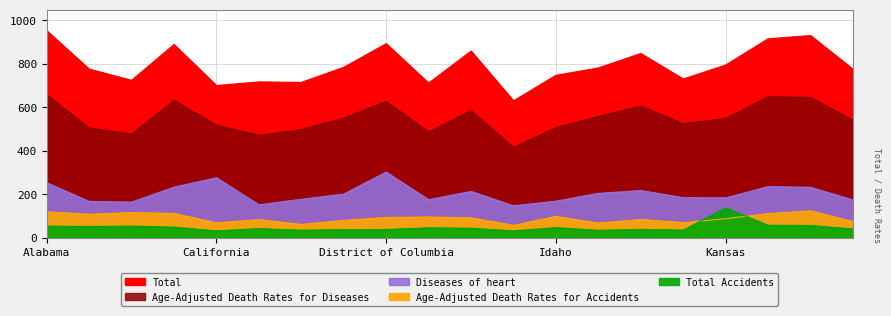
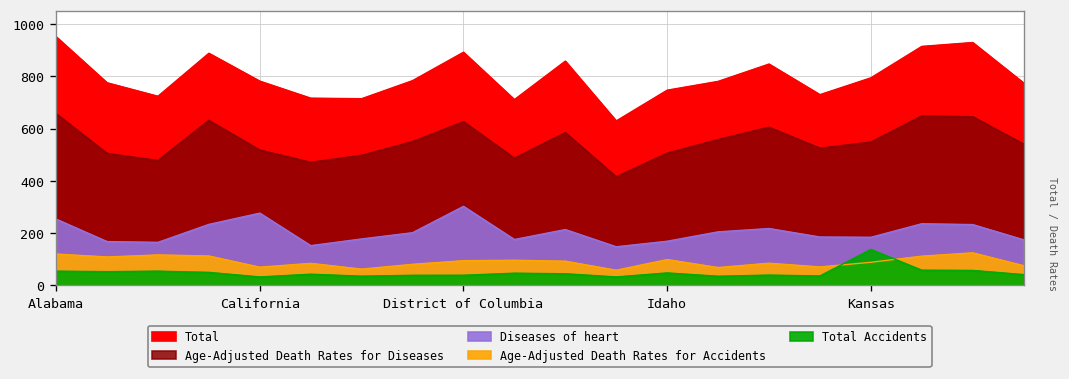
Total, California: 700 -> 780
